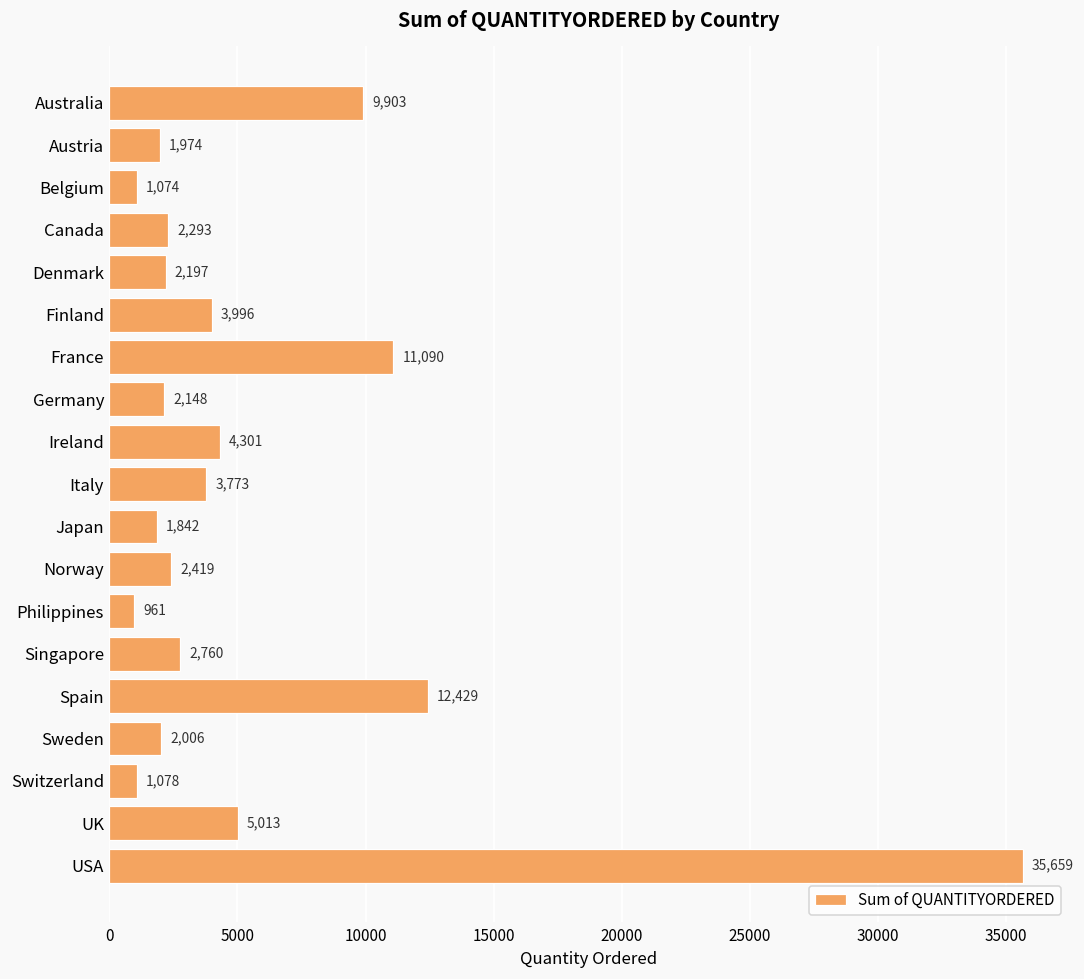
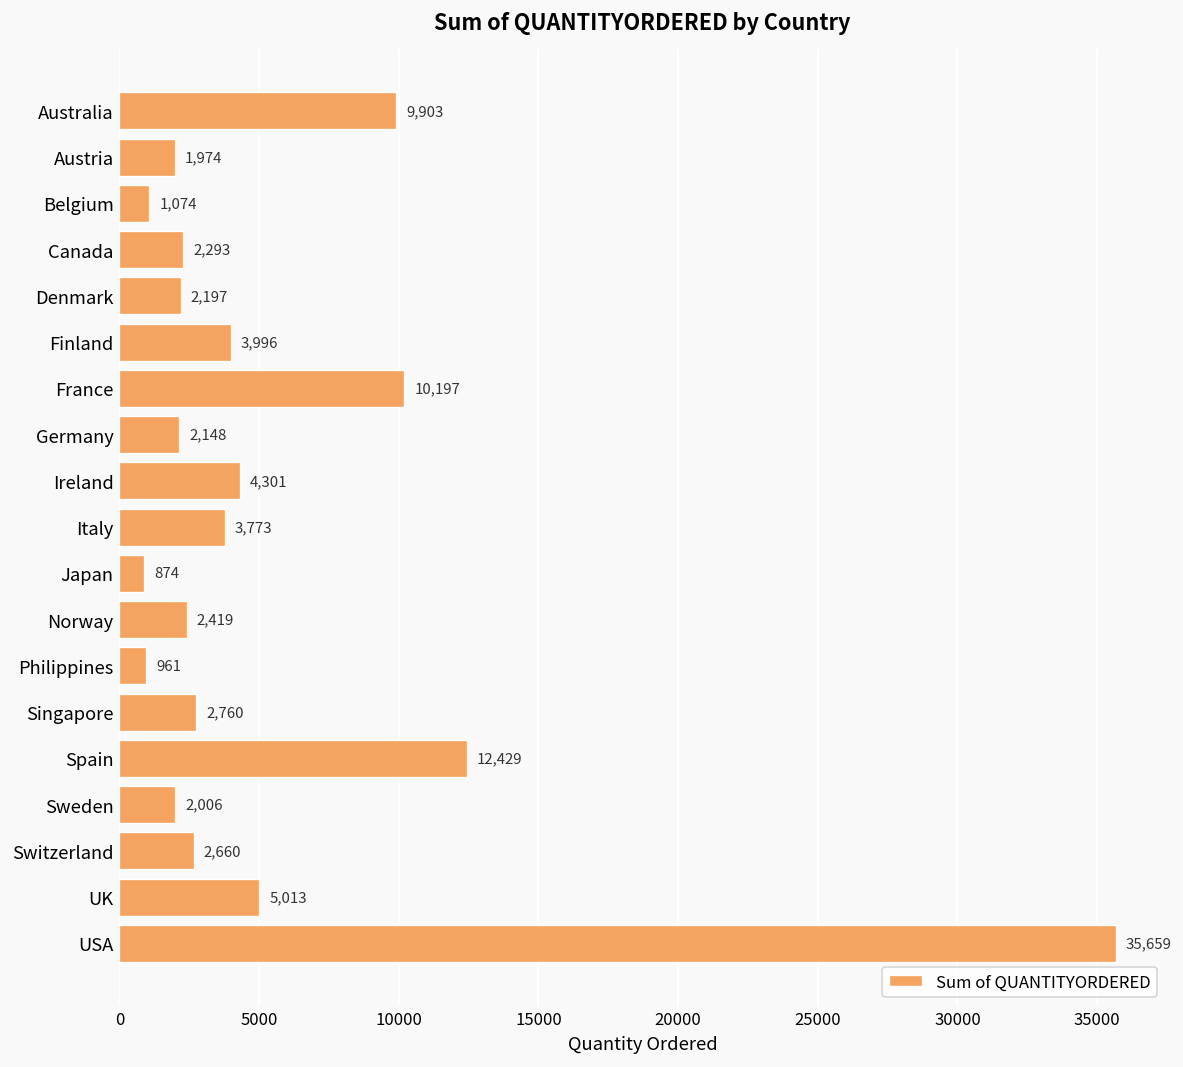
France: 11,090 -> 10,197
Japan: 1,842 -> 874
Switzerland: 1,078 -> 2,660
